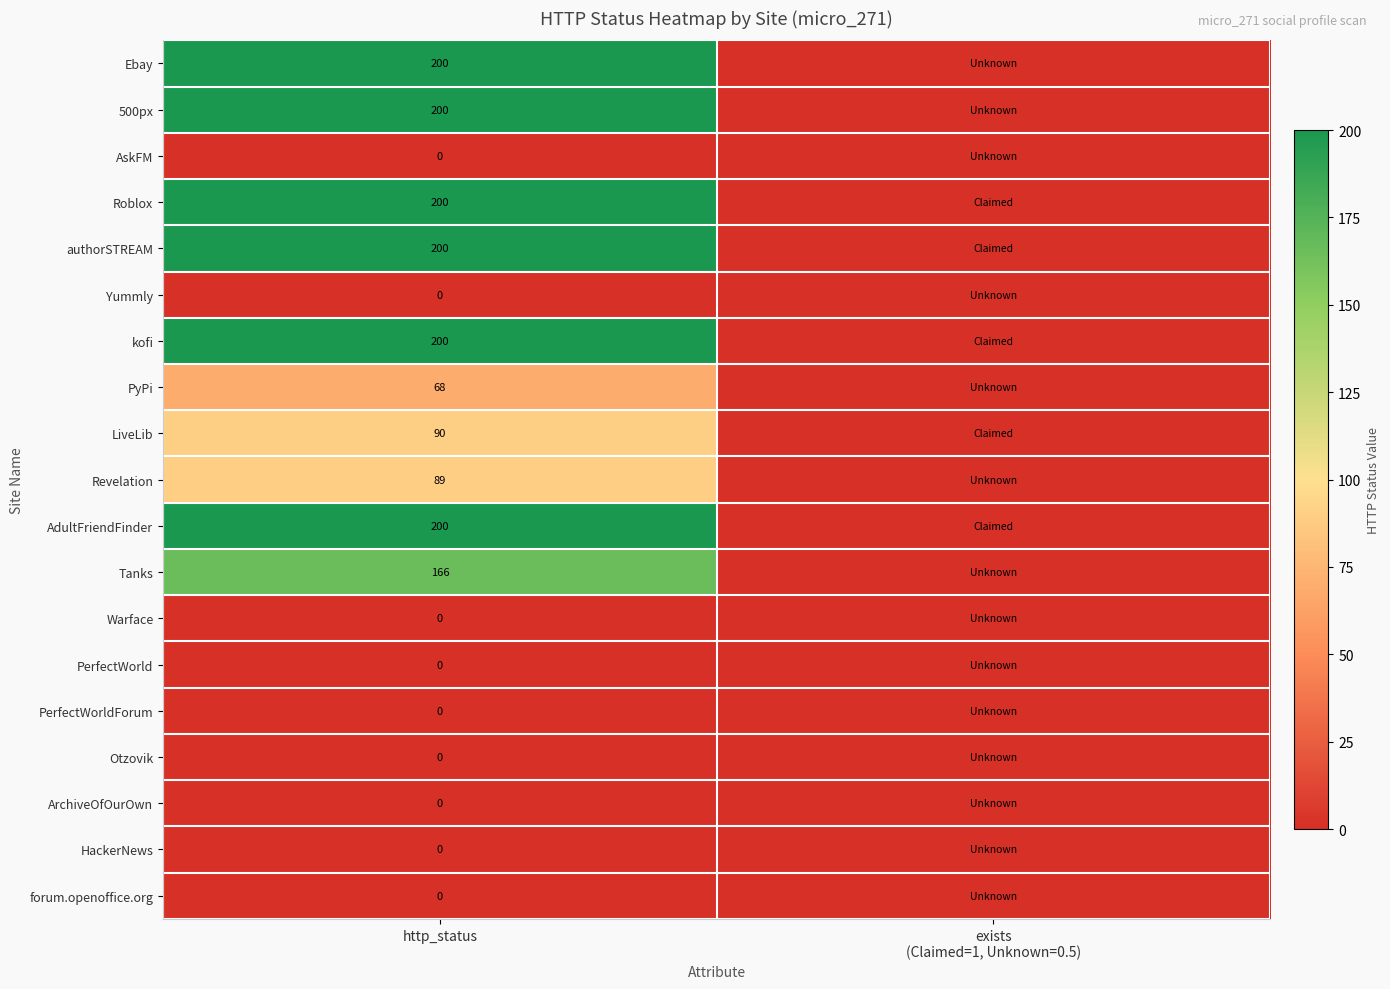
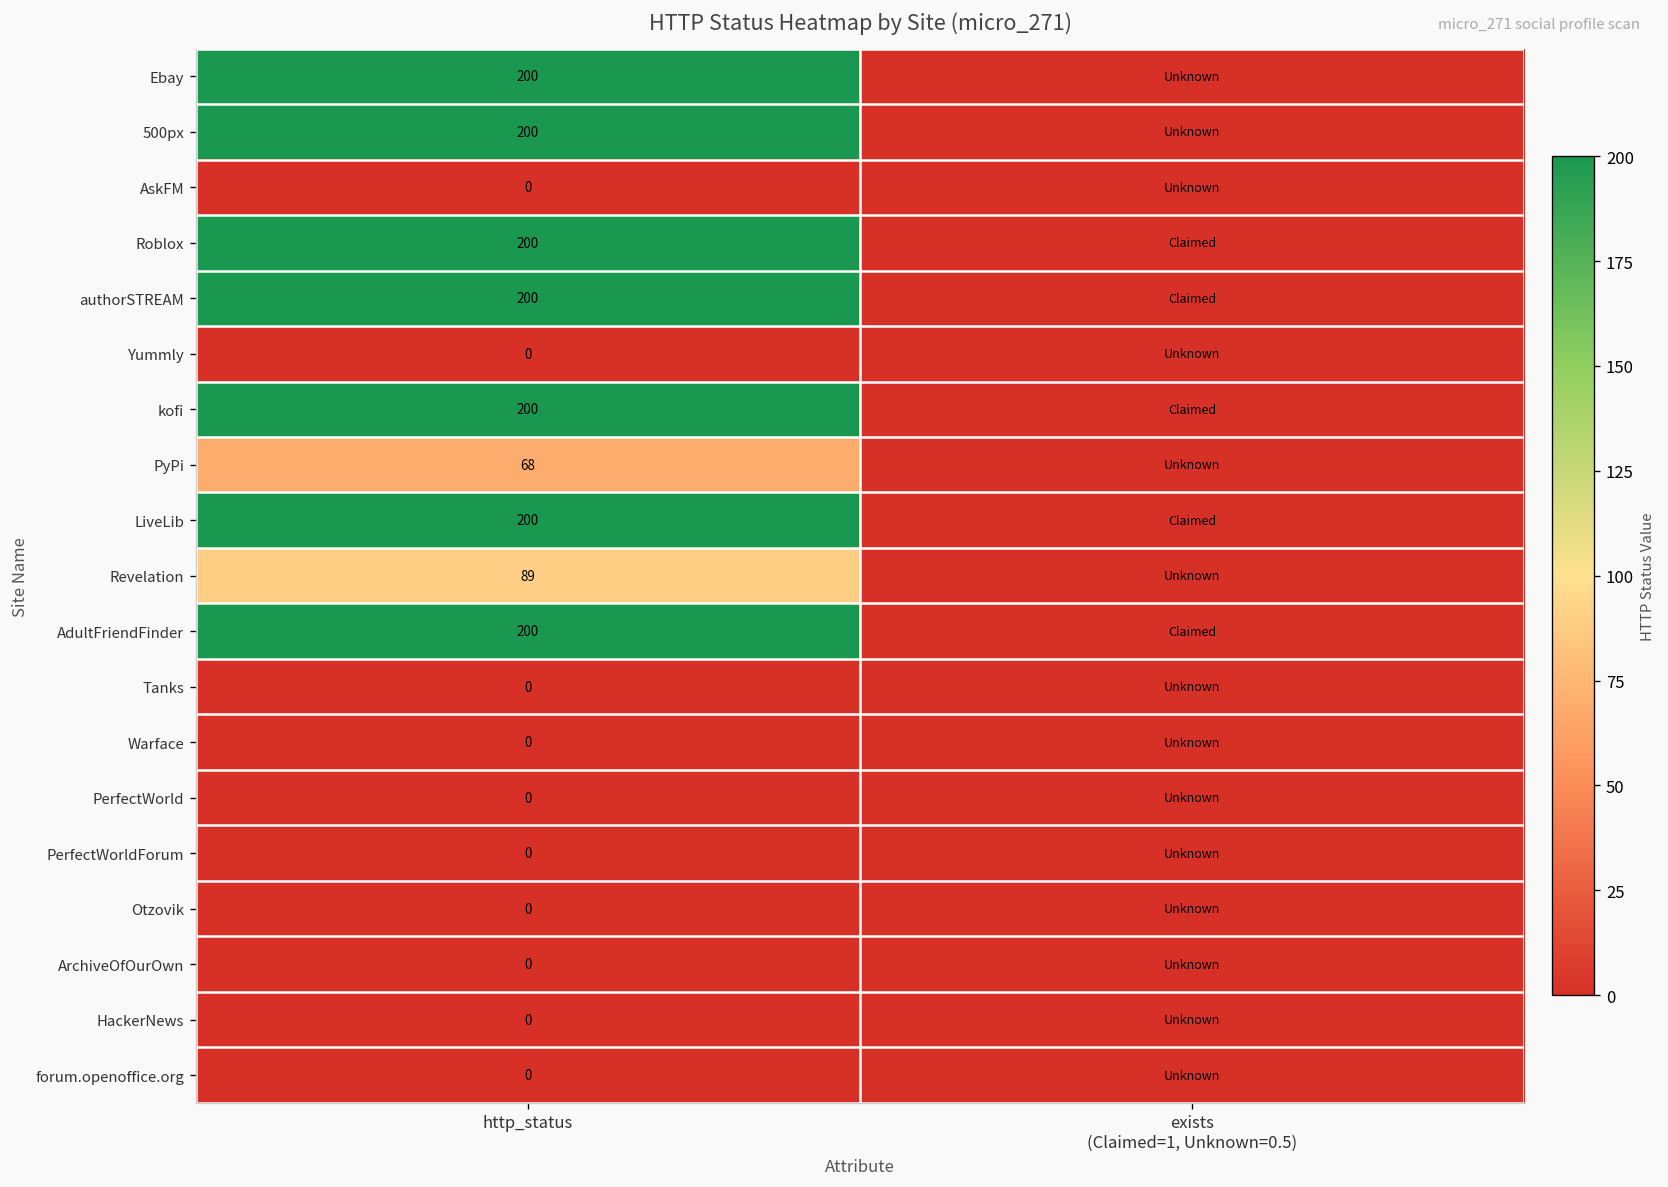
LiveLib, http_status: 90 -> 200
Tanks, http_status: 166 -> 0
